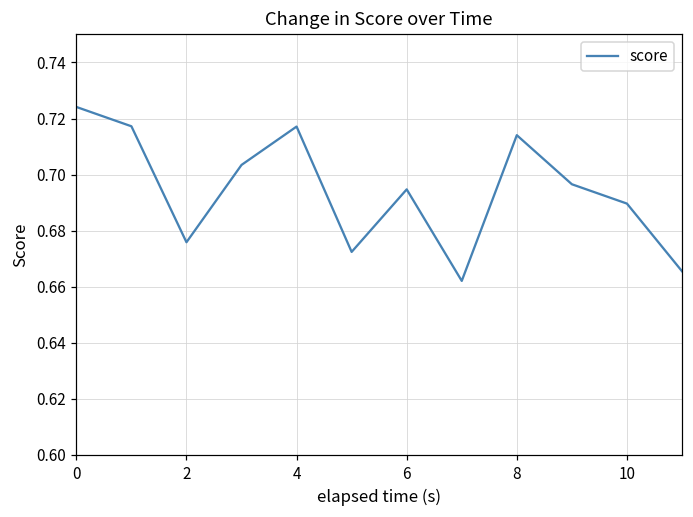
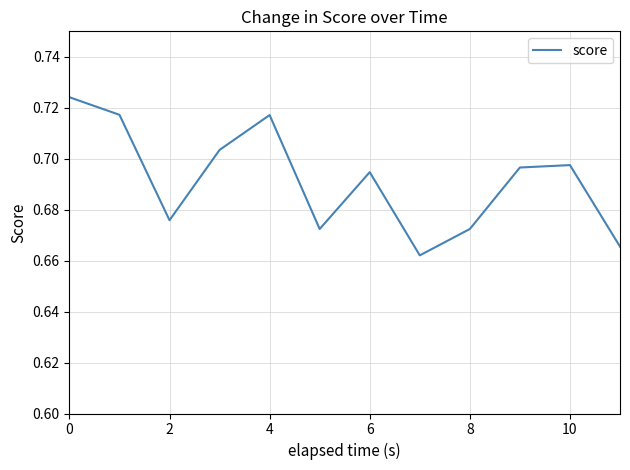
8: 0.714 -> 0.672
10: 0.690 -> 0.697
